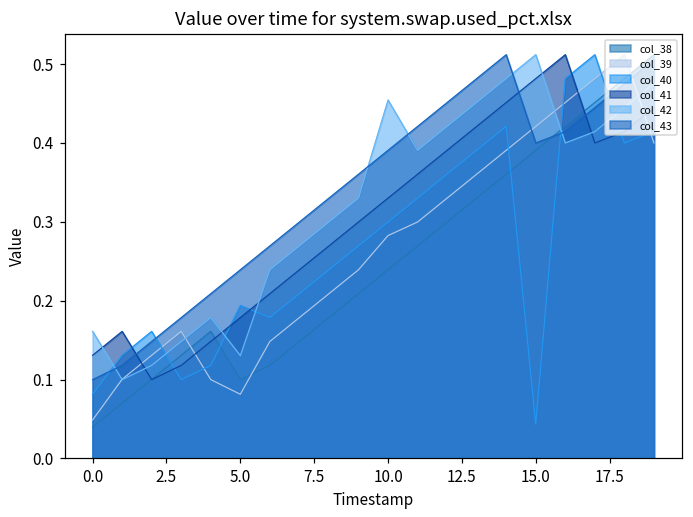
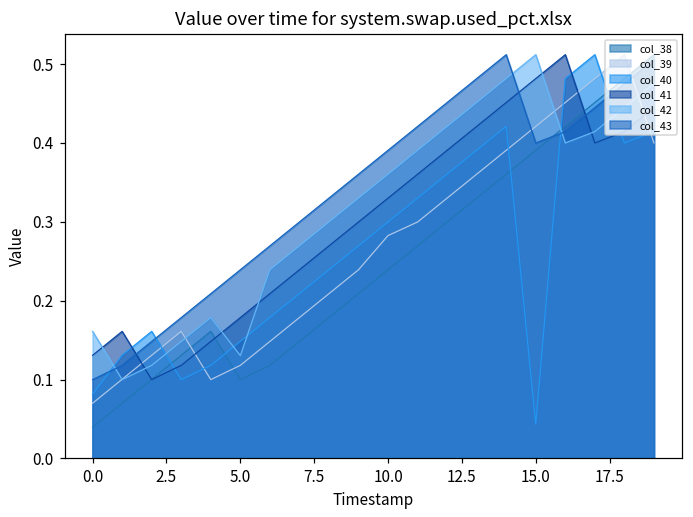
col_39, 0.0: 0.05 -> 0.07
col_39, 5.0: 0.08 -> 0.12
col_40, 5.0: 0.19 -> 0.15
col_42, 10.0: 0.45 -> 0.36
